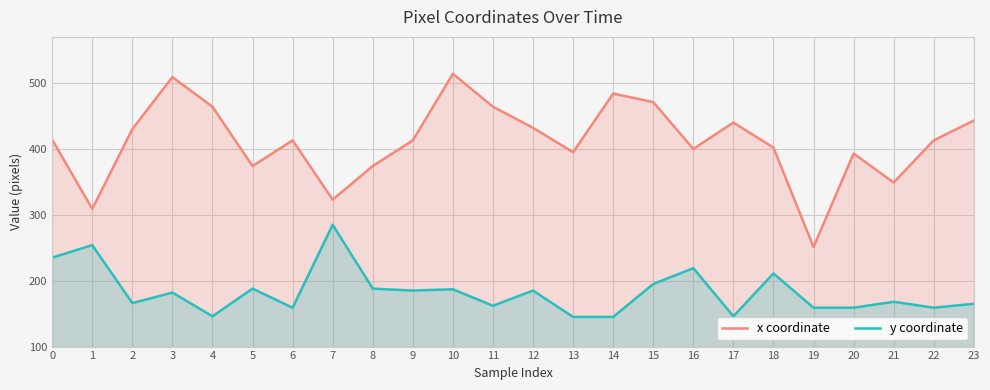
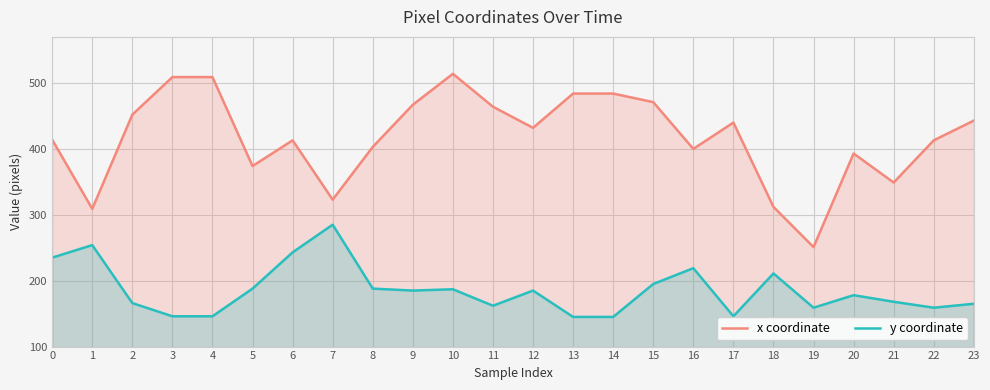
x coordinate, 2: 430 -> 450
y coordinate, 3: 180 -> 150
x coordinate, 4: 460 -> 510
y coordinate, 6: 160 -> 240
x coordinate, 8: 370 -> 400
x coordinate, 9: 410 -> 470
x coordinate, 13: 400 -> 480
x coordinate, 18: 400 -> 310
y coordinate, 20: 160 -> 180
